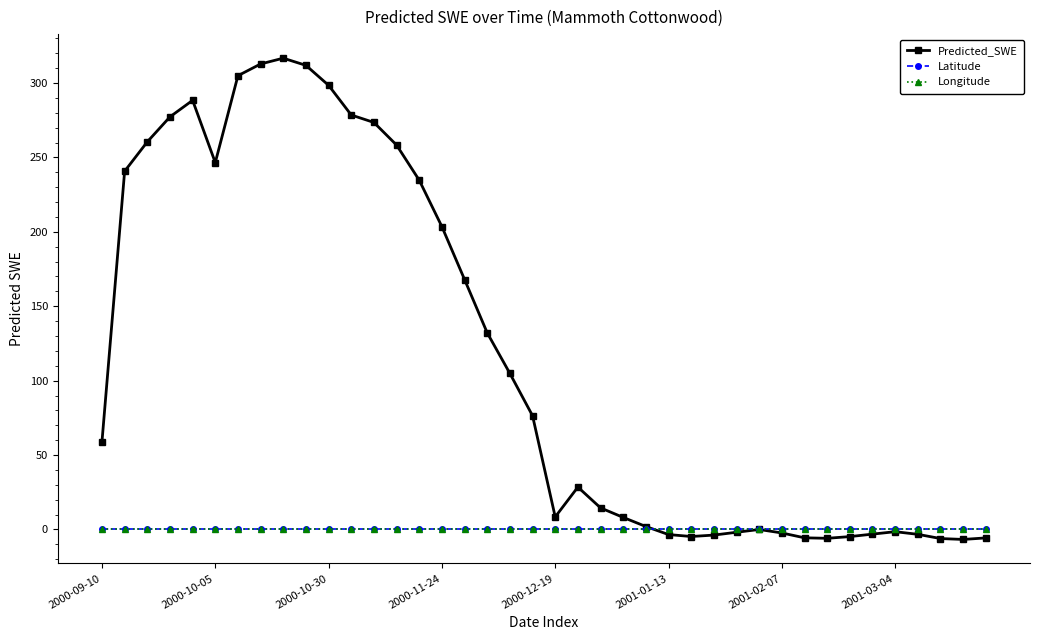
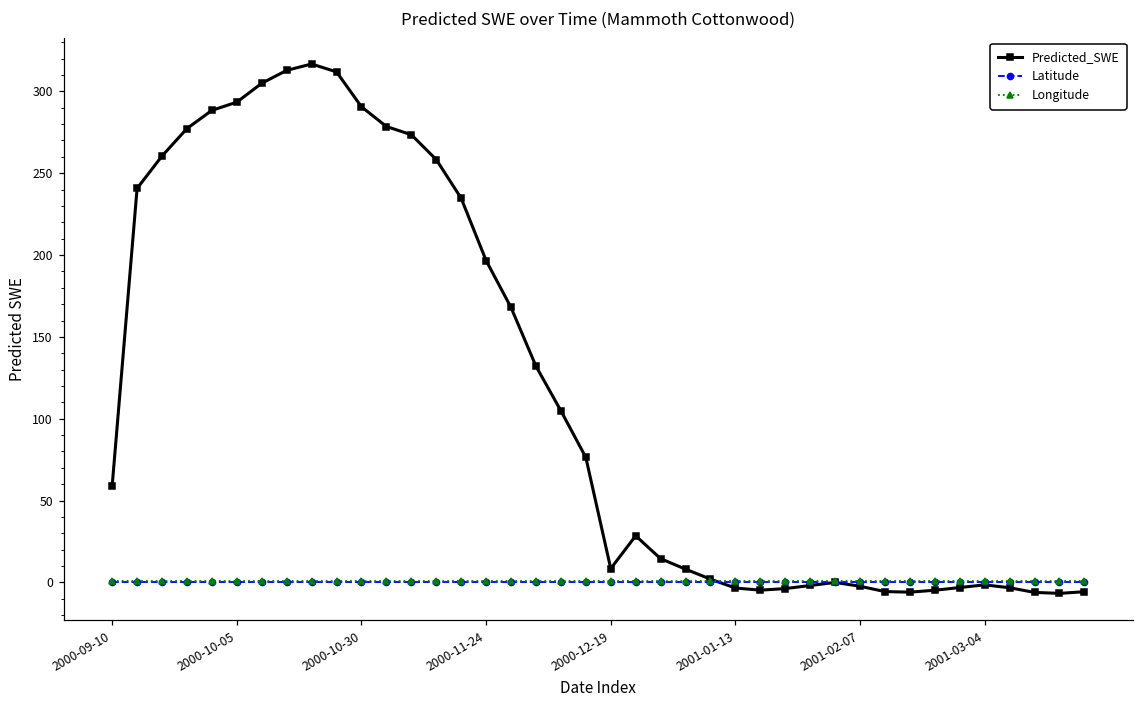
Predicted_SWE, 2000-10-05: 247 -> 293
Predicted_SWE, 2000-10-30: 298 -> 291
Predicted_SWE, 2000-11-24: 203 -> 197
